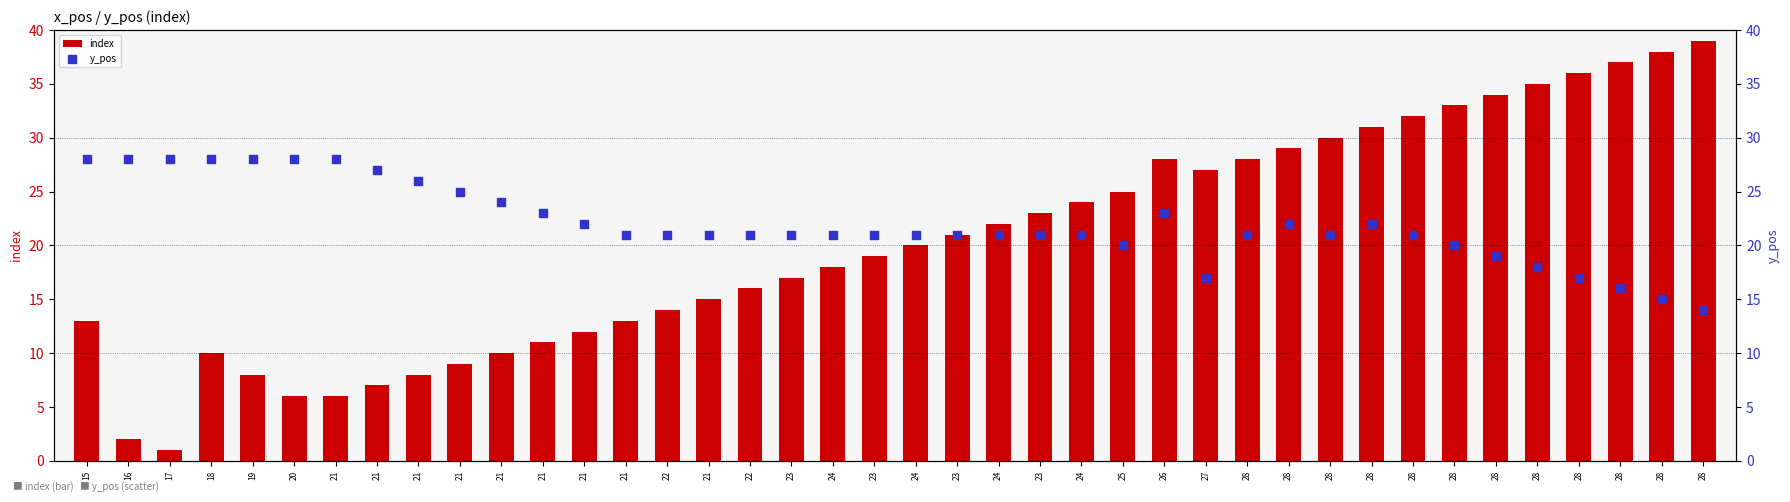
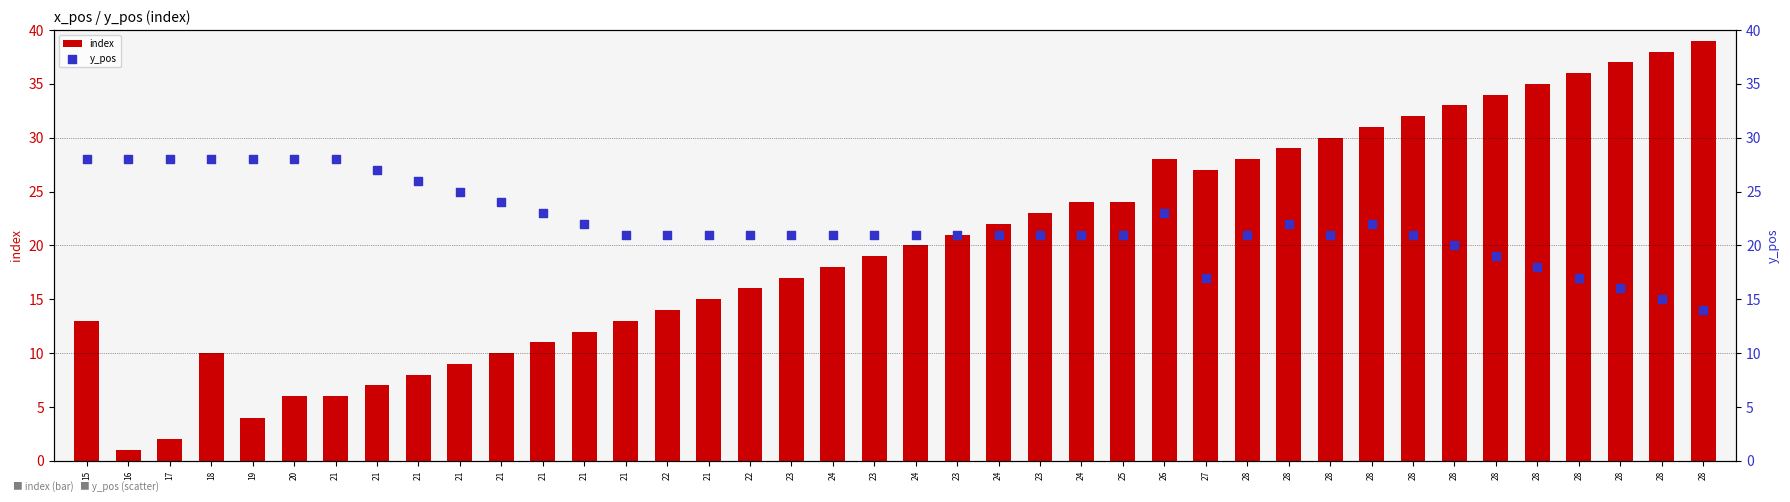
index, 16: 2 -> 1
index, 17: 1 -> 2
index, 19: 8 -> 4
index, 25: 25 -> 24
y_pos, 25: 20 -> 21
